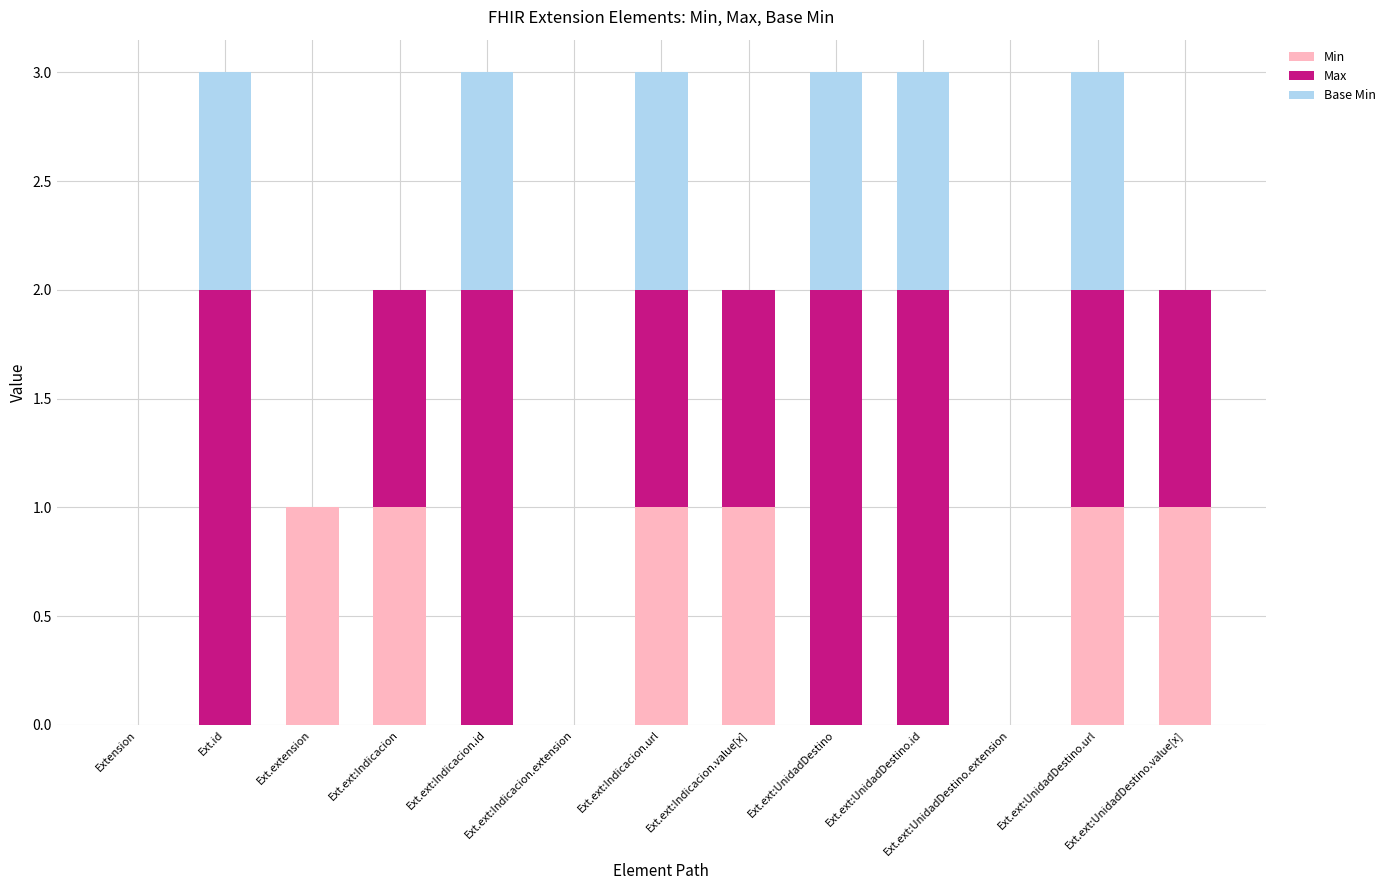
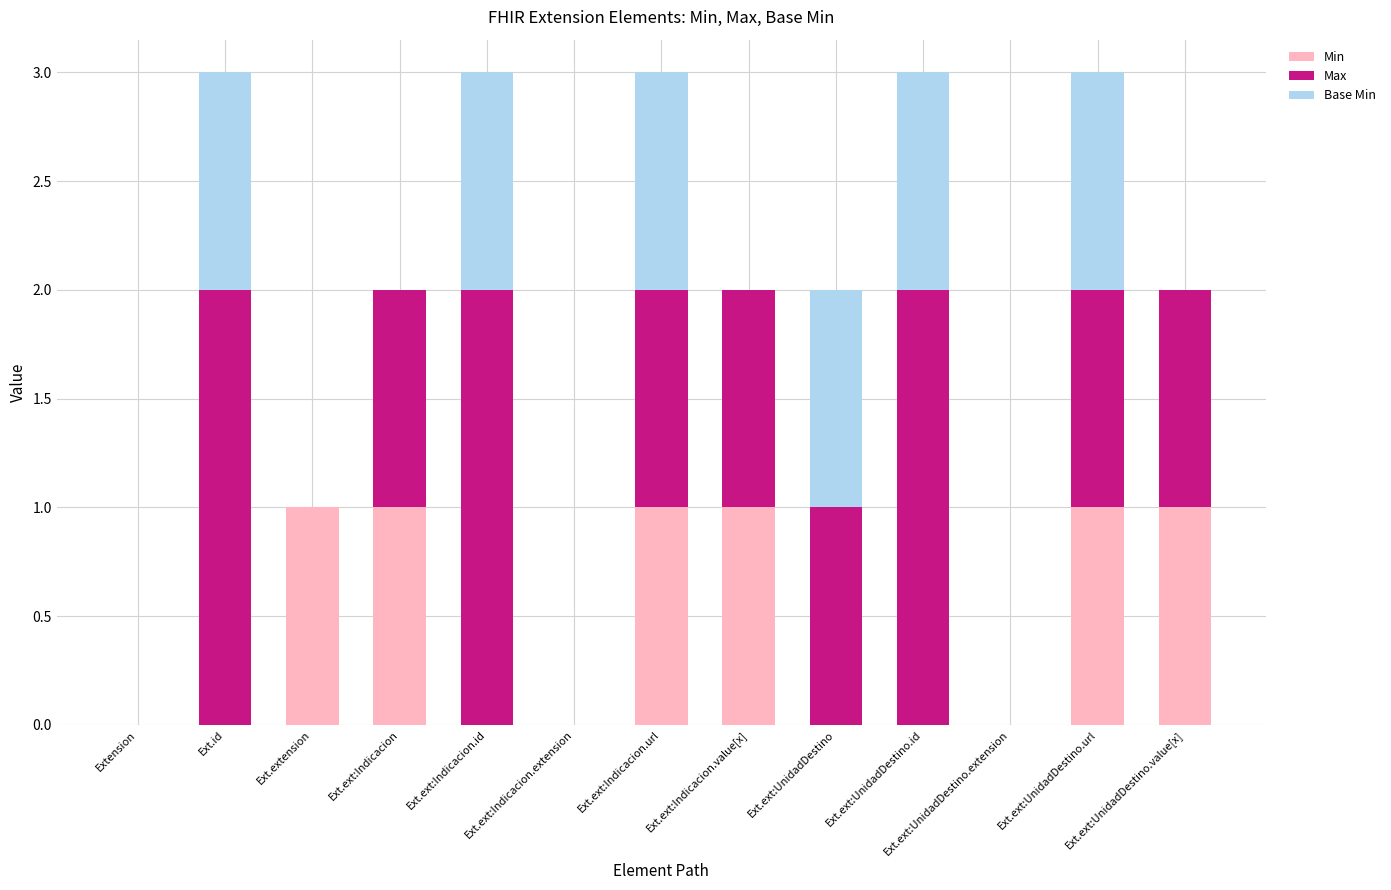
Max, Ext.ext:UnidadDestino: 2 -> 1
